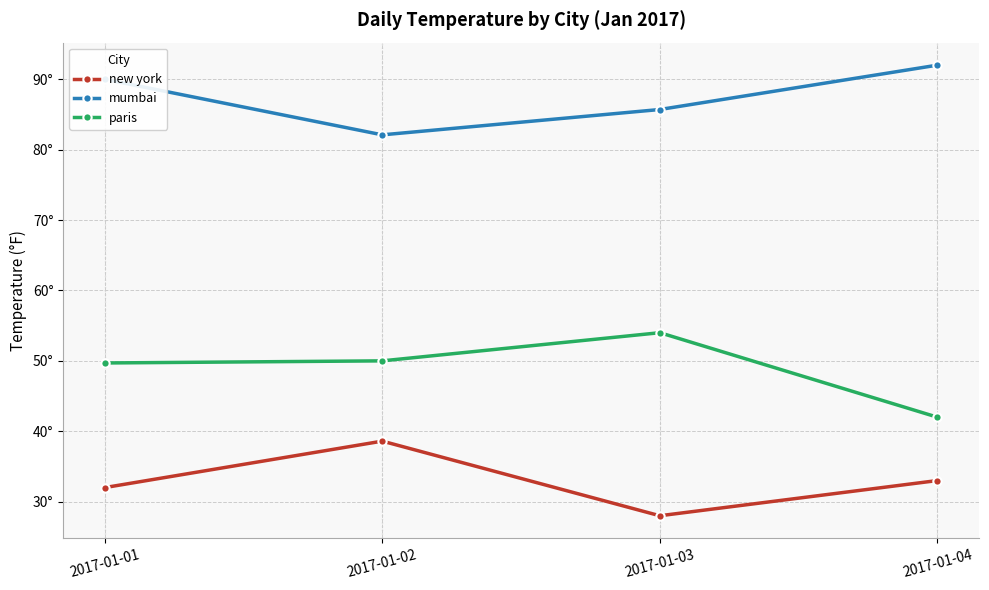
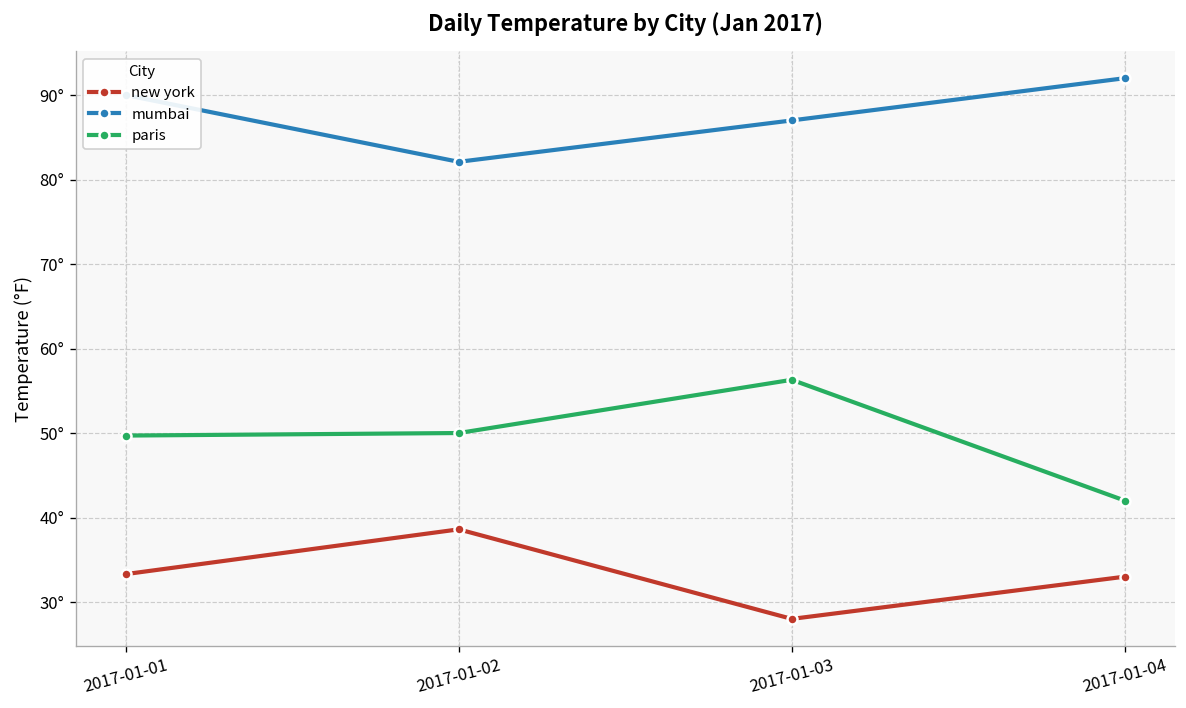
new york, 2017-01-01: 32° -> 33°
mumbai, 2017-01-03: 86° -> 87°
paris, 2017-01-03: 54° -> 56°
